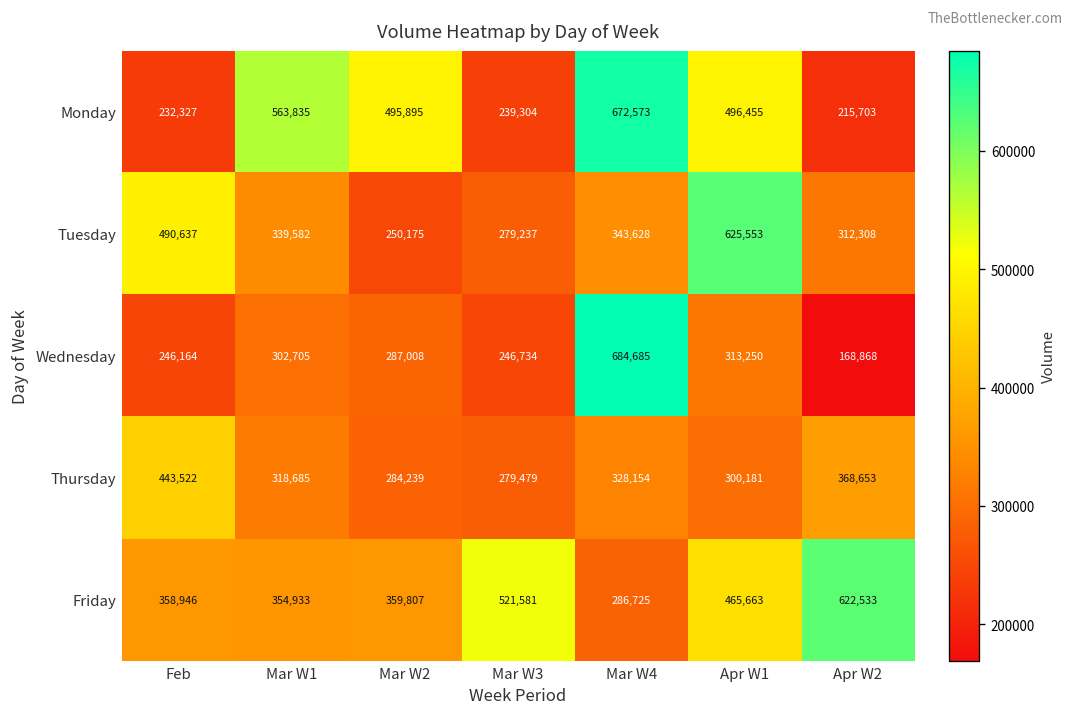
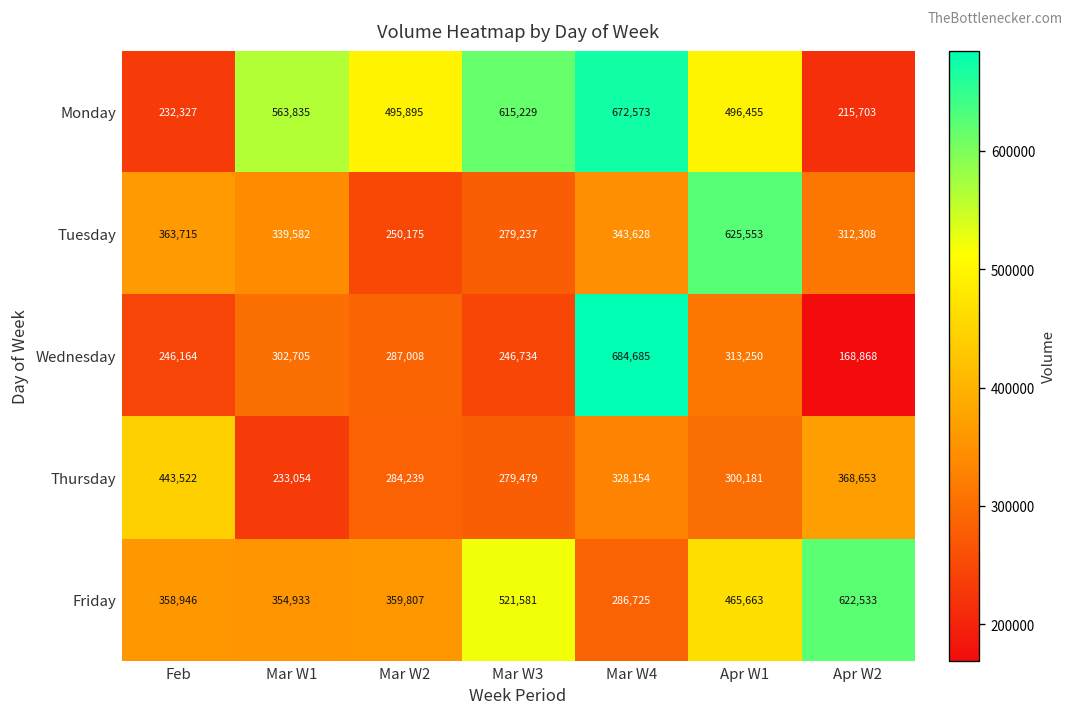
Monday, Mar W3: 239,304 -> 615,229
Tuesday, Feb: 490,637 -> 363,715
Thursday, Mar W1: 318,685 -> 233,054
